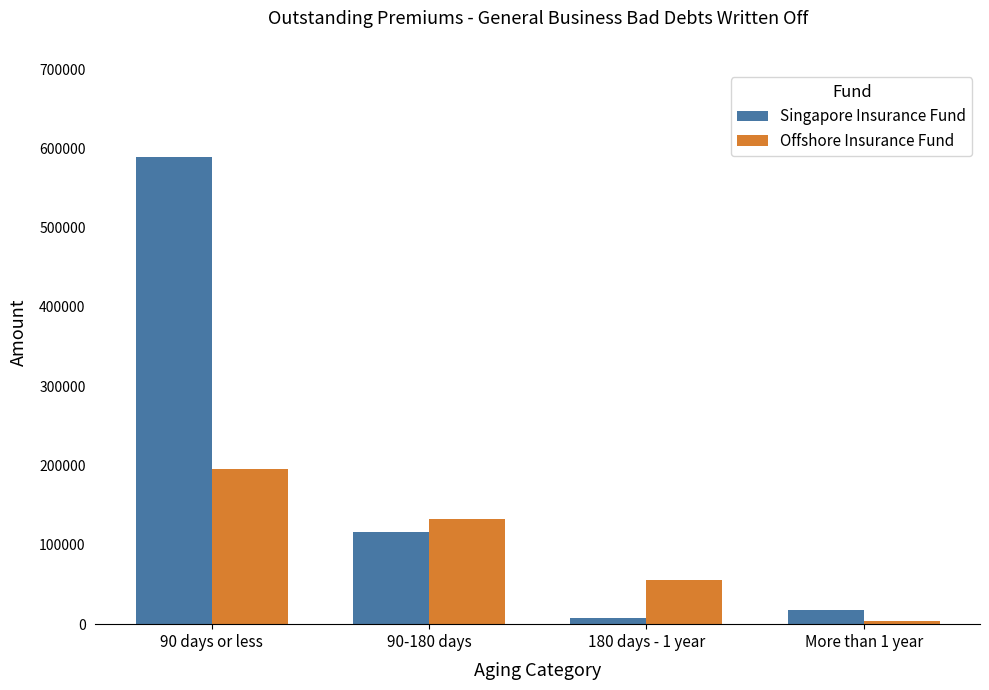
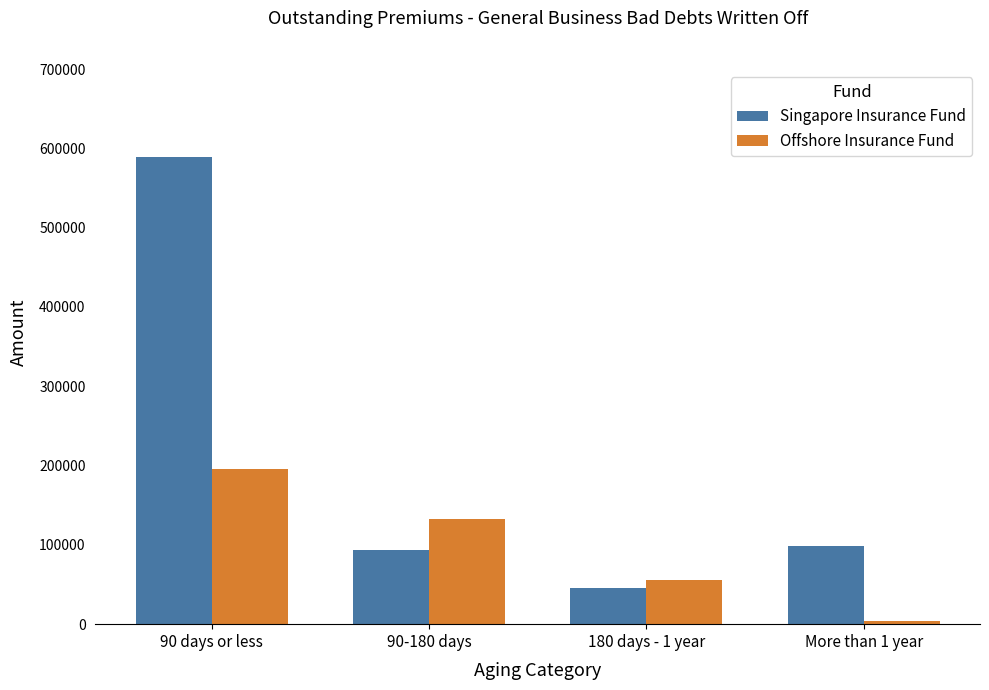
Singapore Insurance Fund, 90-180 days: 120000 -> 90000
Singapore Insurance Fund, 180 days - 1 year: 10000 -> 50000
Singapore Insurance Fund, More than 1 year: 20000 -> 100000
